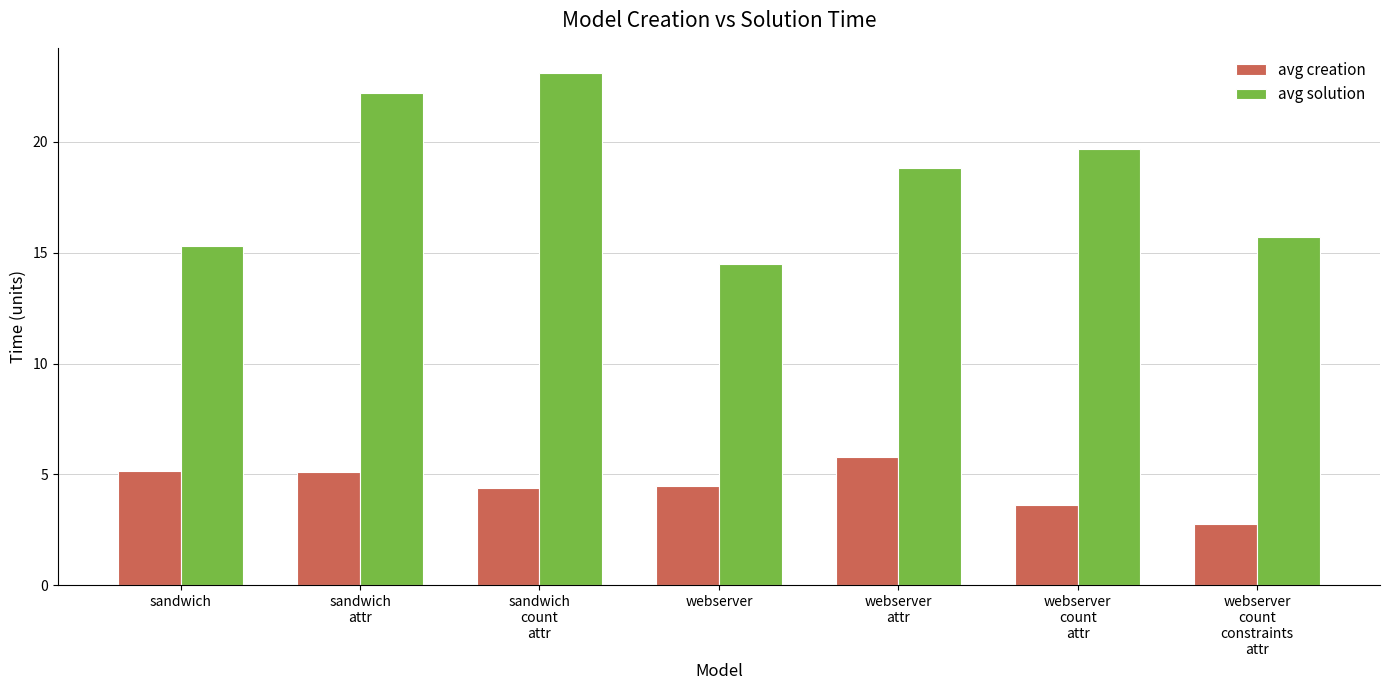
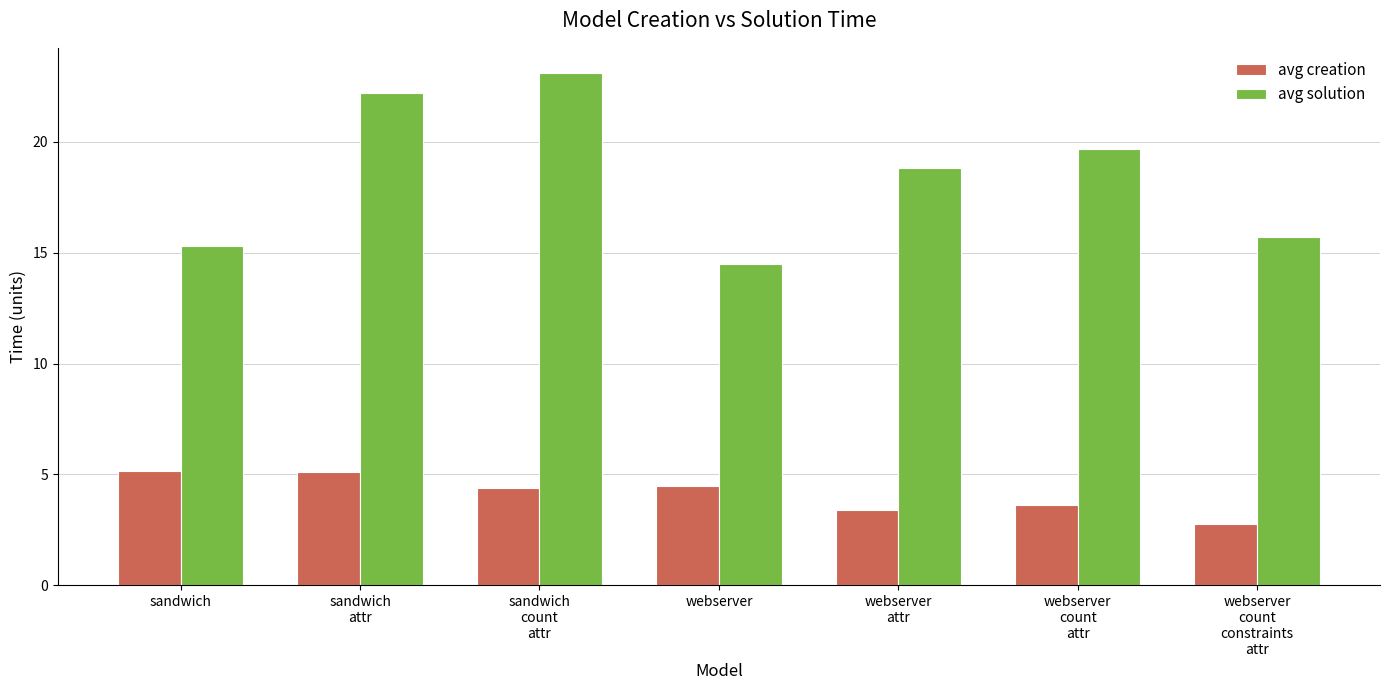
avg creation, webserver attr: 5.8 -> 3.4
